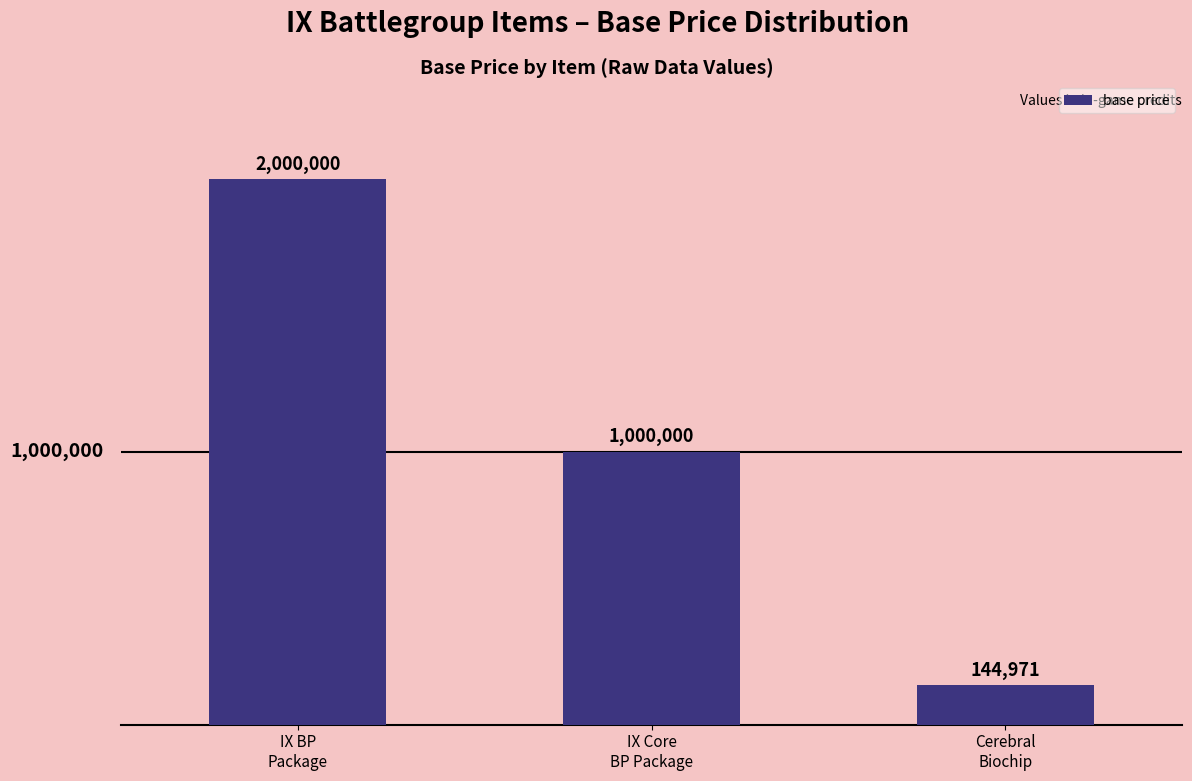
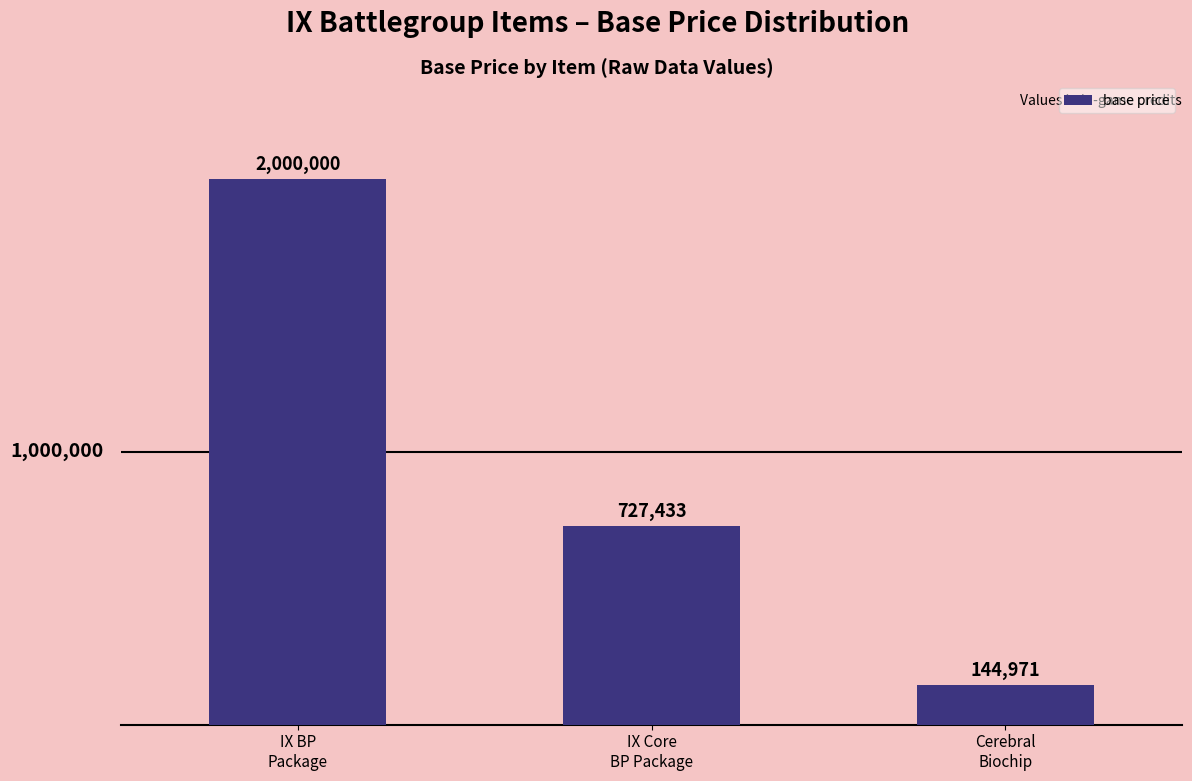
IX Core BP Package: 1,000,000 -> 727,433
